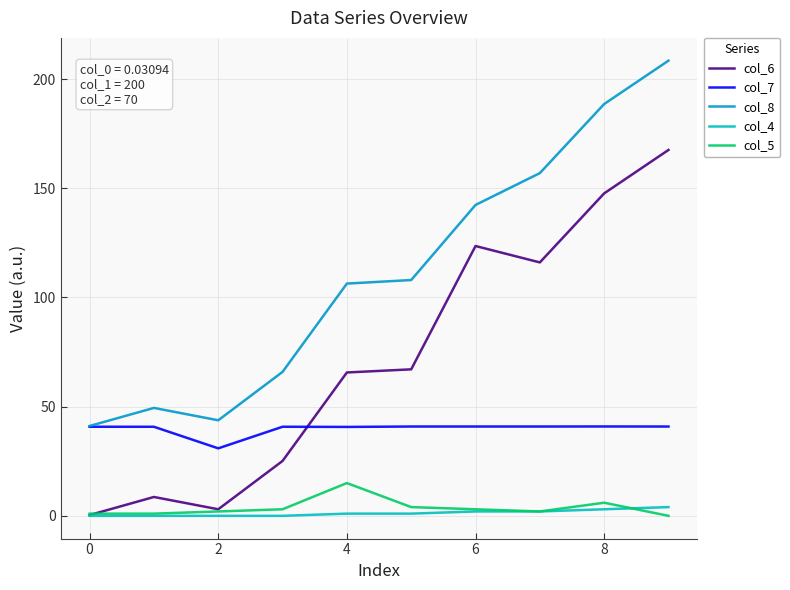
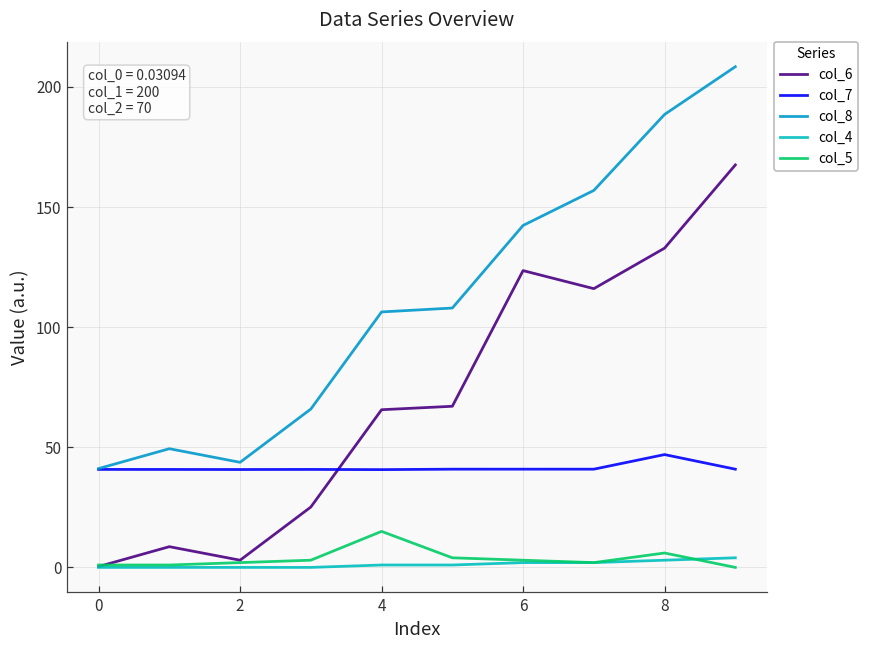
col_7, 2: 31 -> 41
col_6, 8: 148 -> 133
col_7, 8: 41 -> 47
